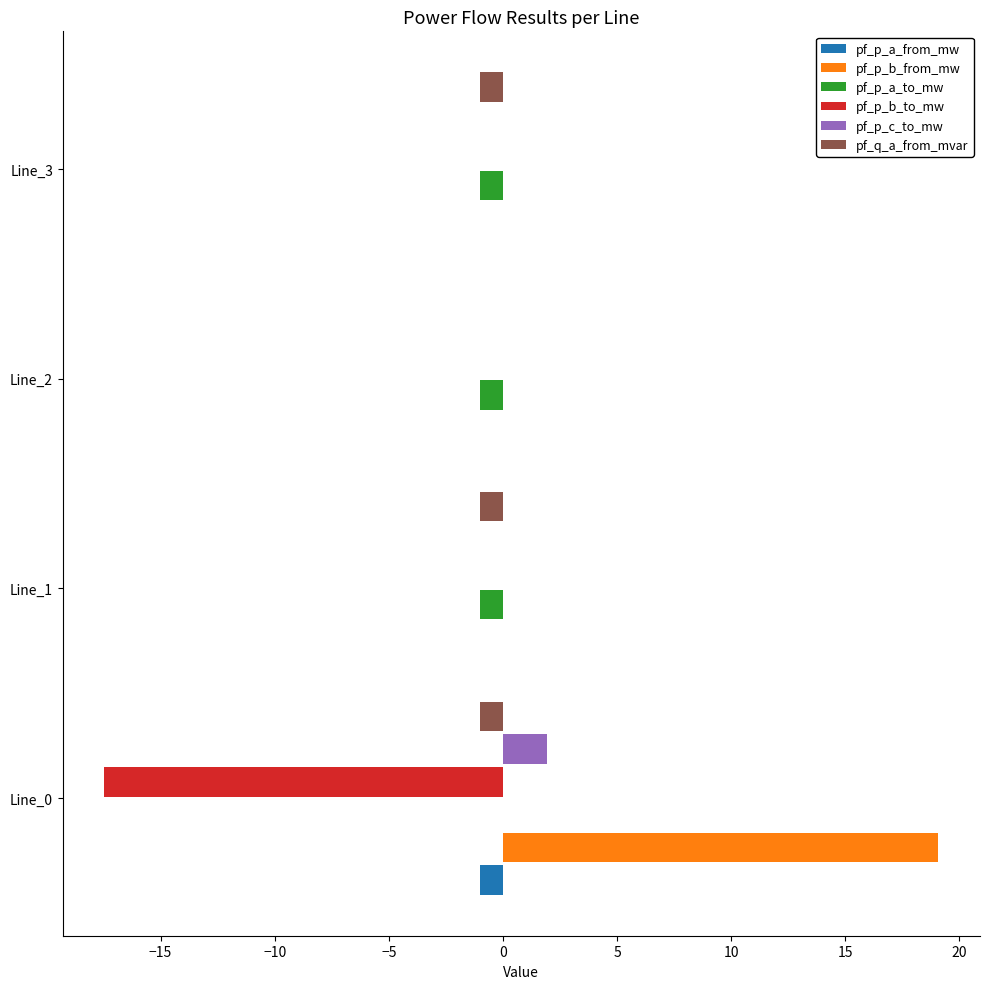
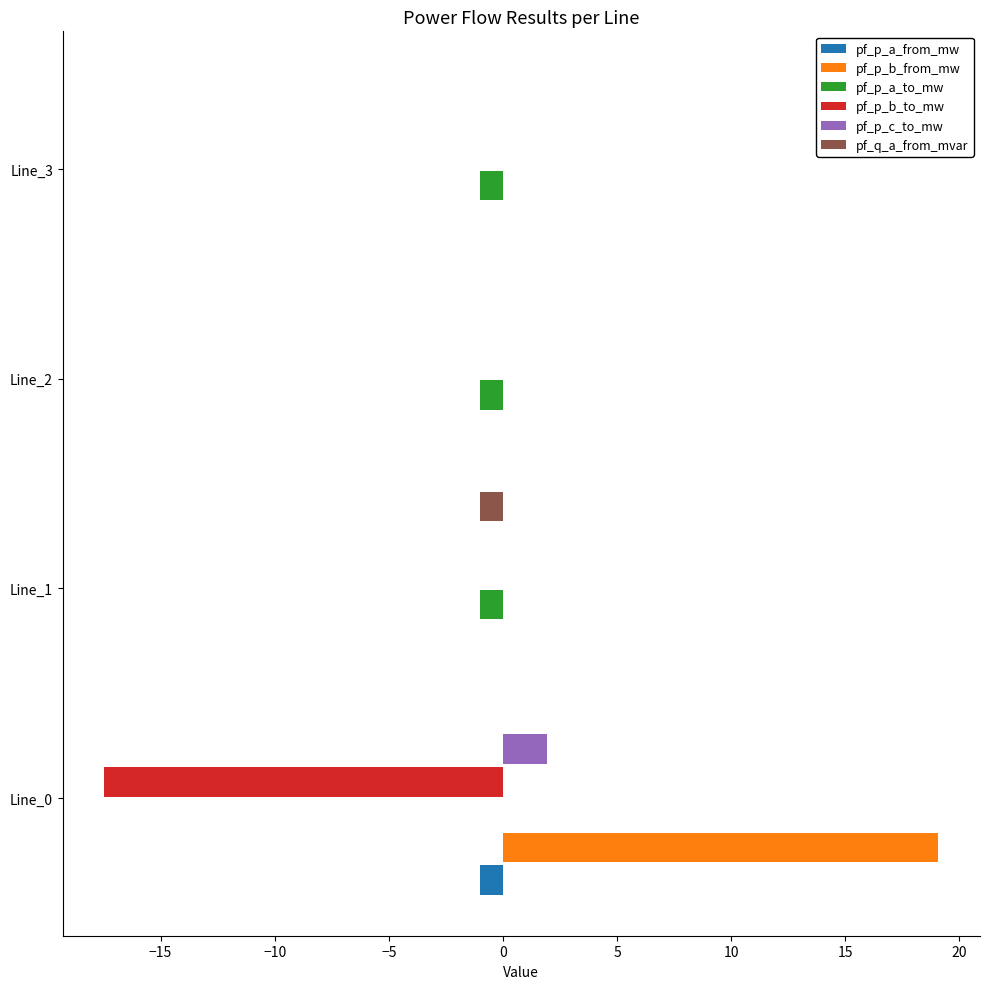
pf_q_a_from_mvar, Line_3: -1 -> 0
pf_q_a_from_mvar, Line_0: -1 -> 0
